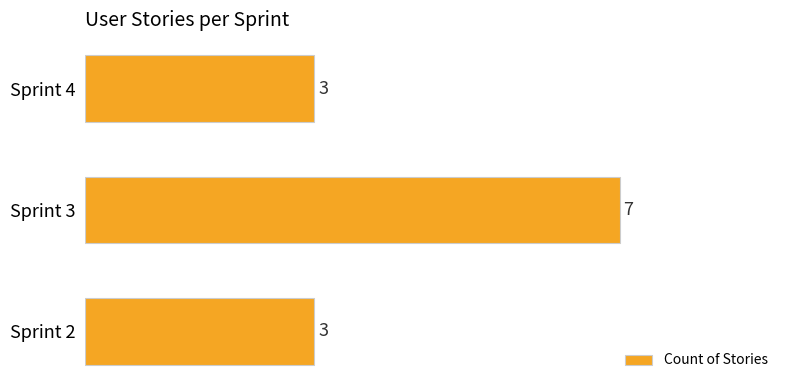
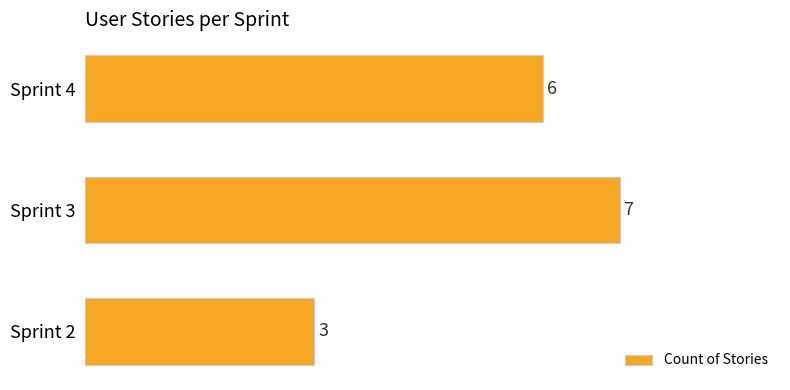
Sprint 4: 3 -> 6
